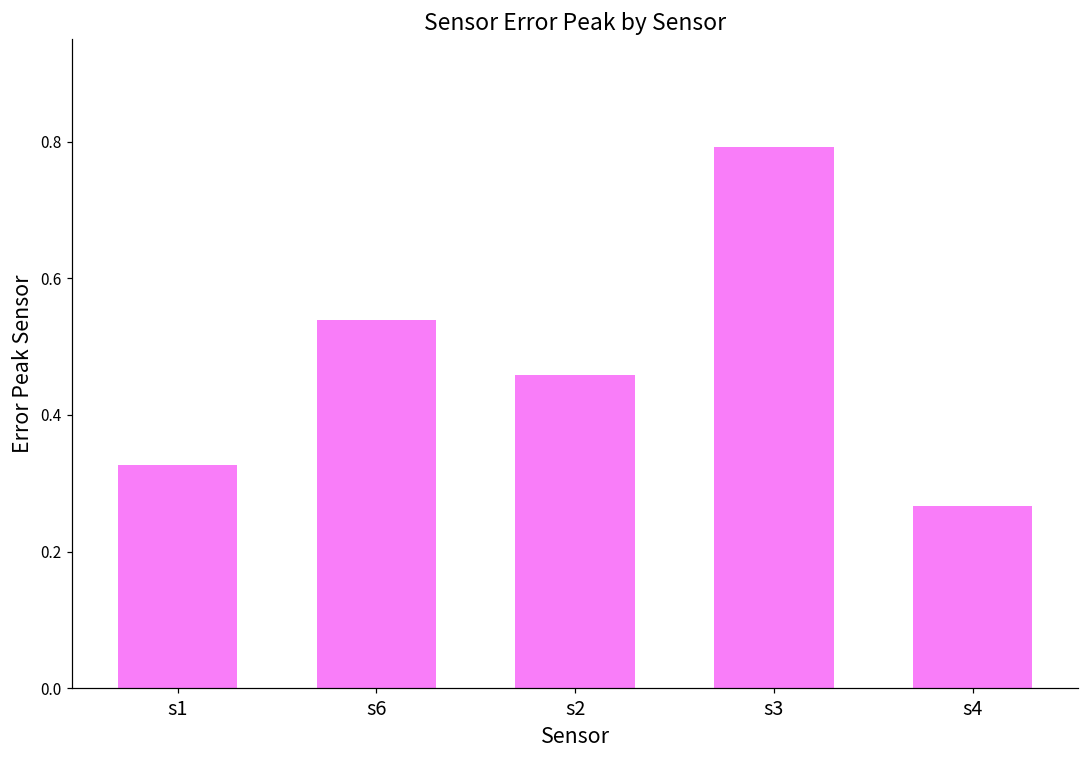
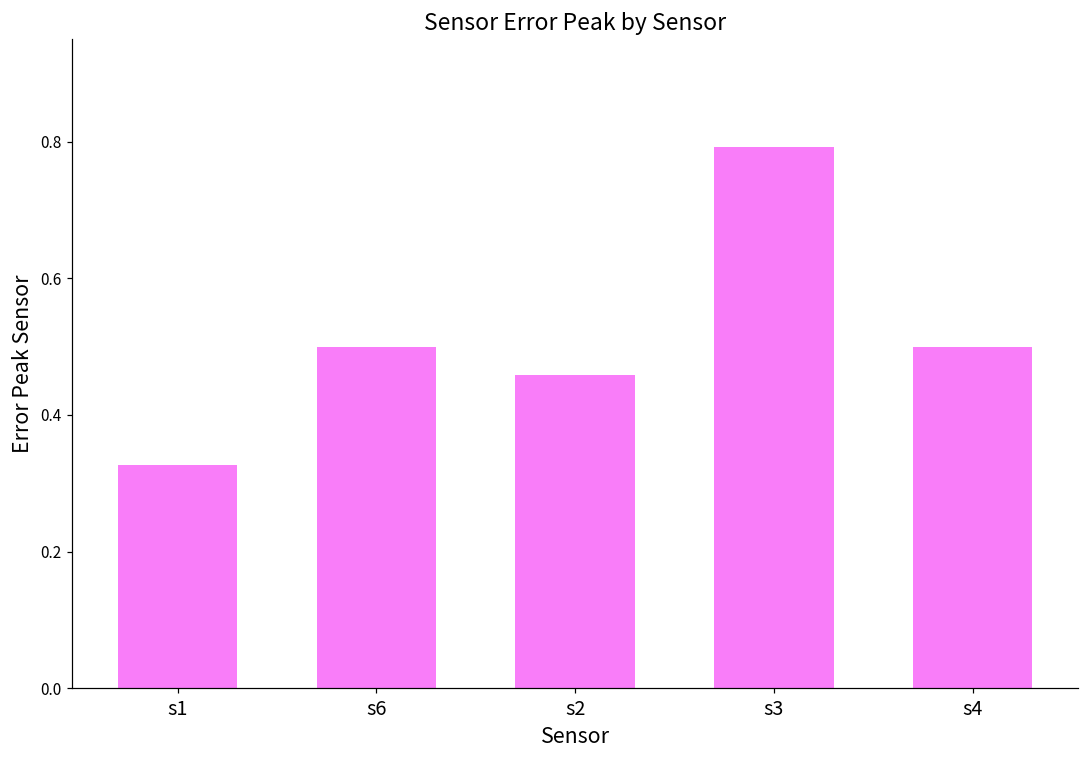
s6: 0.54 -> 0.50
s4: 0.27 -> 0.50
